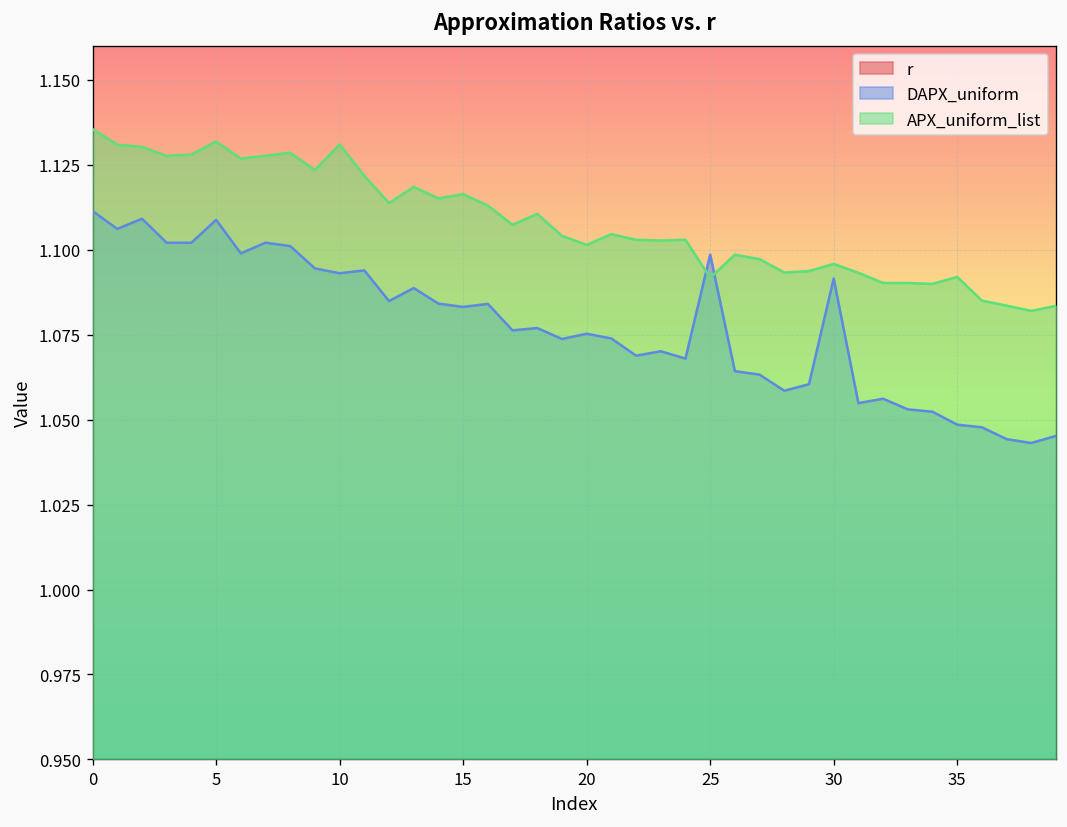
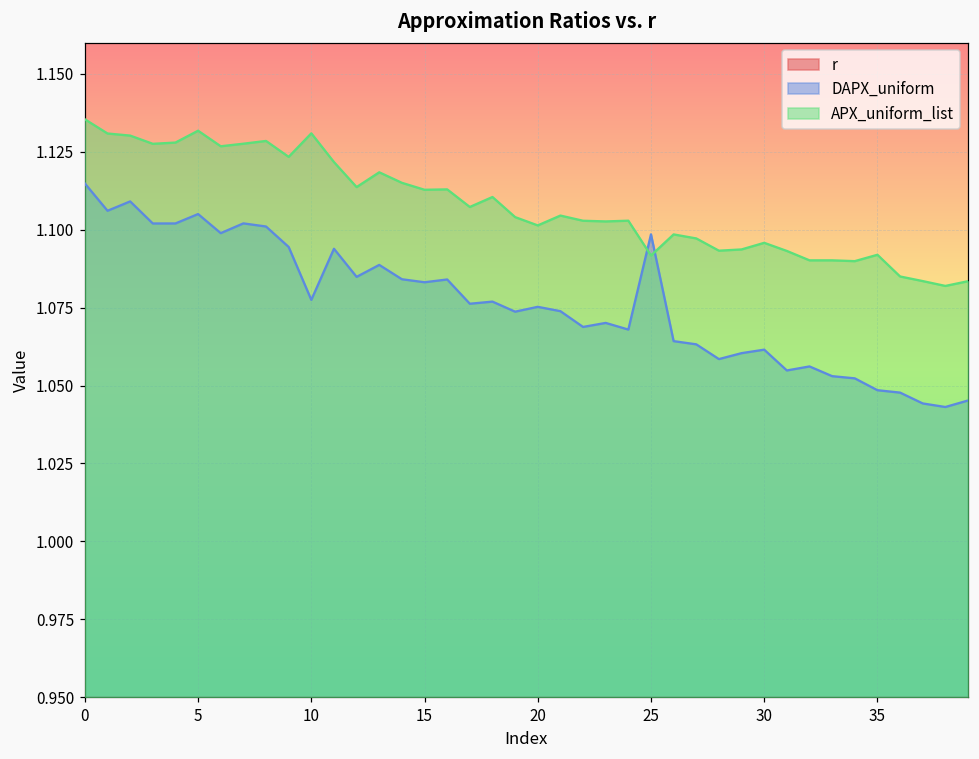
DAPX_uniform, 0: 1.111 -> 1.115
DAPX_uniform, 5: 1.109 -> 1.105
DAPX_uniform, 10: 1.093 -> 1.077
APX_uniform_list, 15: 1.116 -> 1.113
DAPX_uniform, 30: 1.091 -> 1.062
